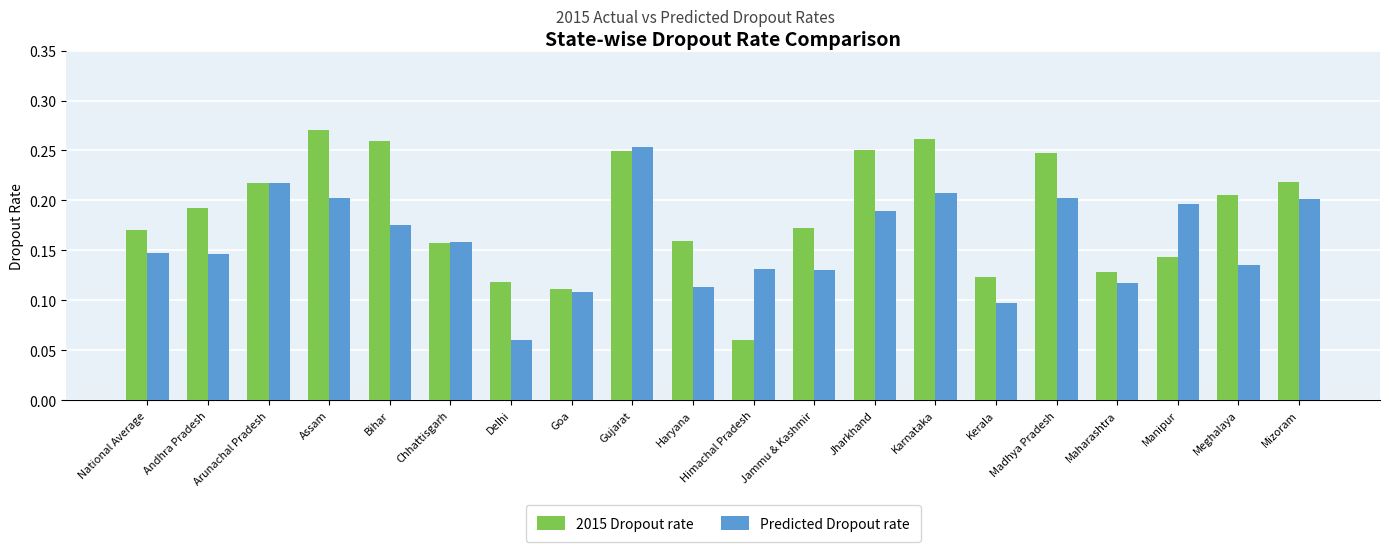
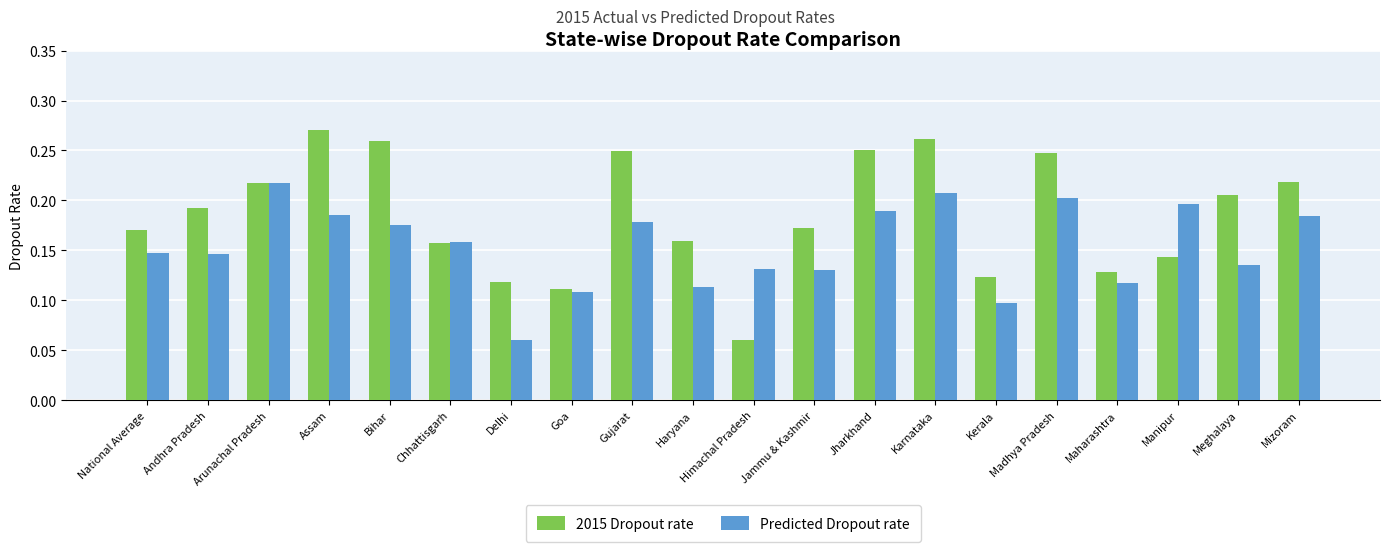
Predicted Dropout rate, Assam: 0.20 -> 0.19
Predicted Dropout rate, Gujarat: 0.25 -> 0.18
Predicted Dropout rate, Mizoram: 0.20 -> 0.18
